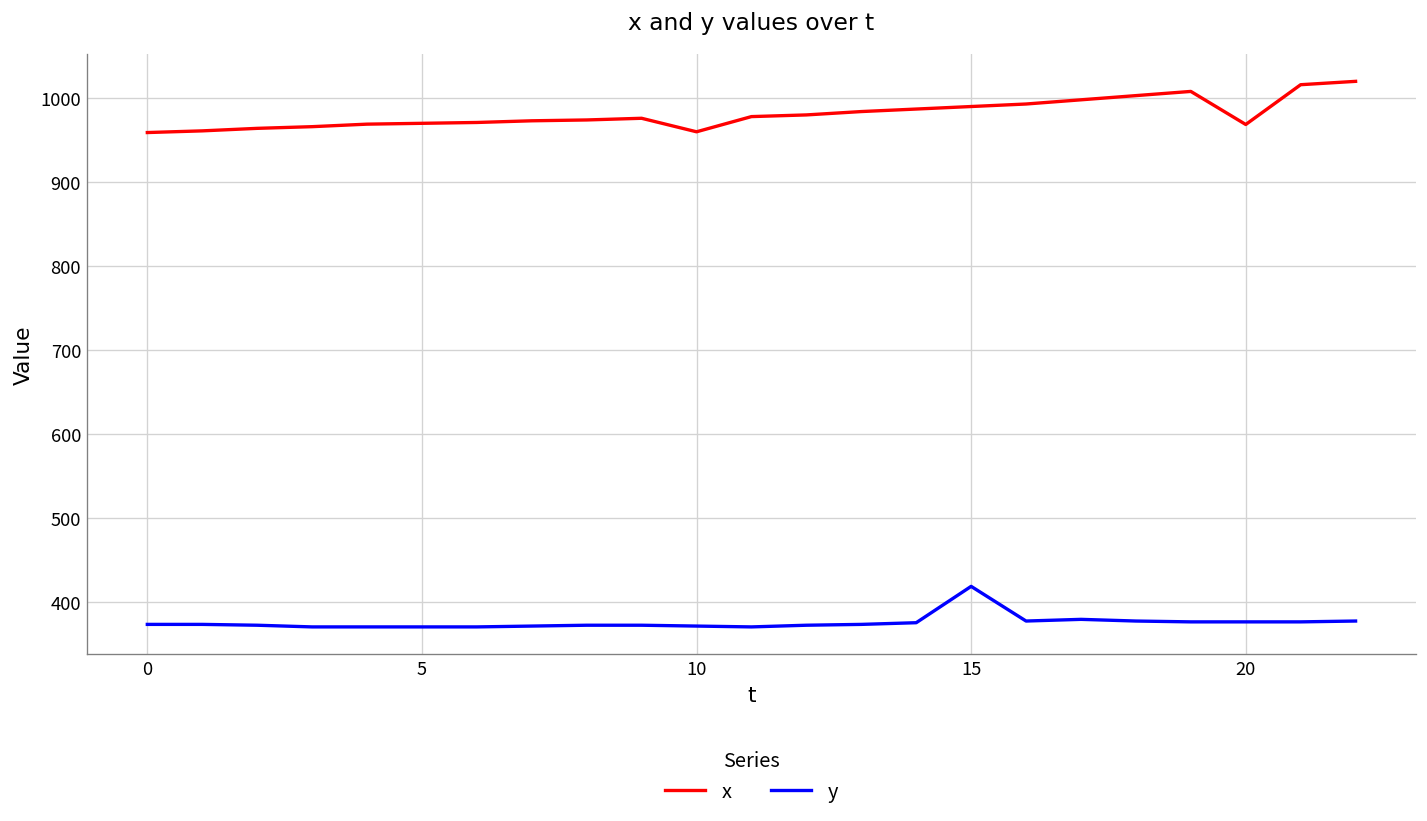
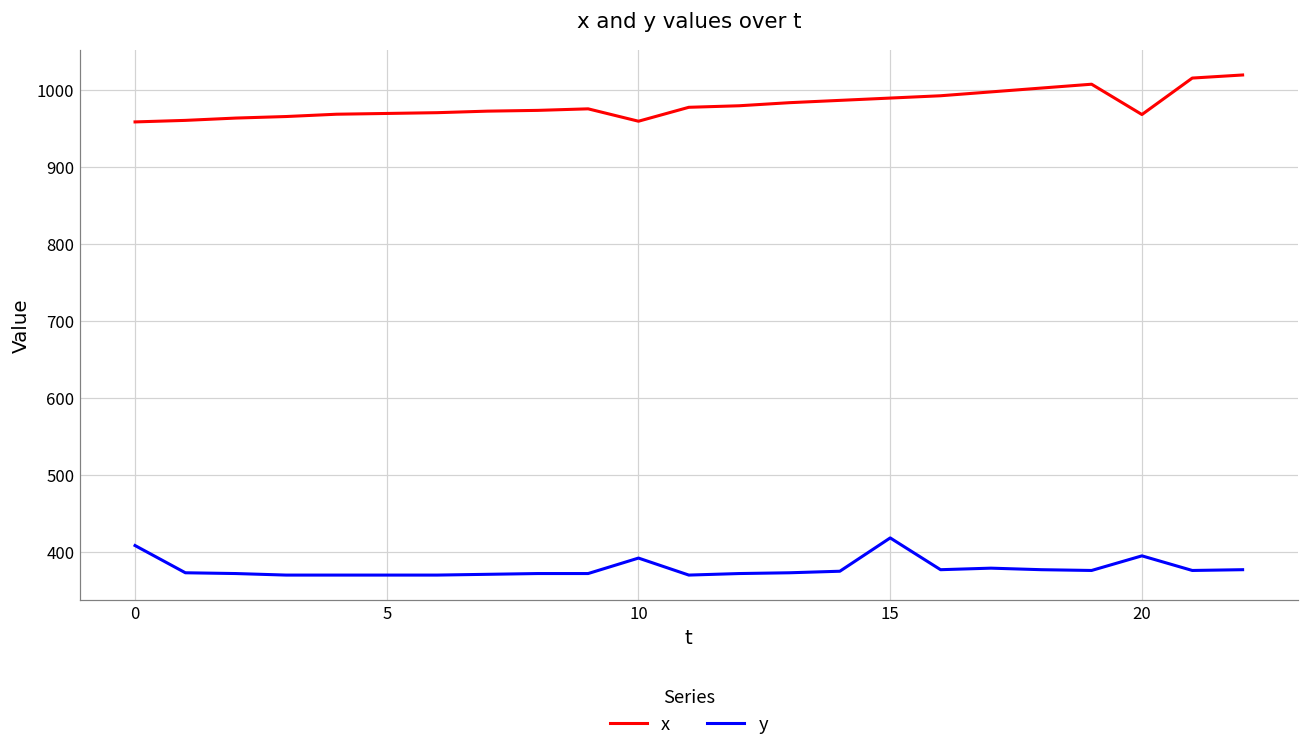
y, 0: 370 -> 410
y, 10: 370 -> 390
y, 20: 380 -> 400
